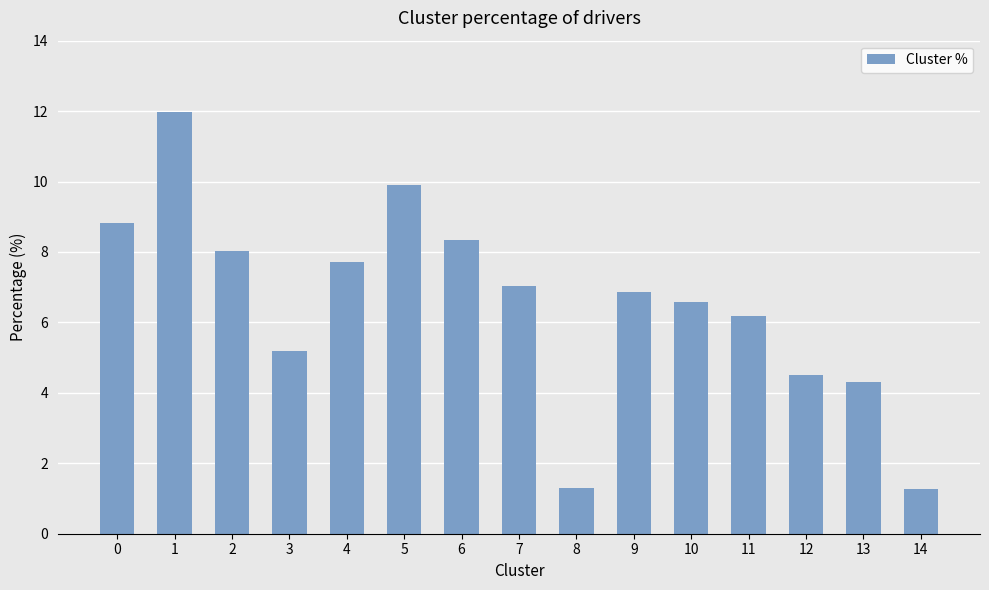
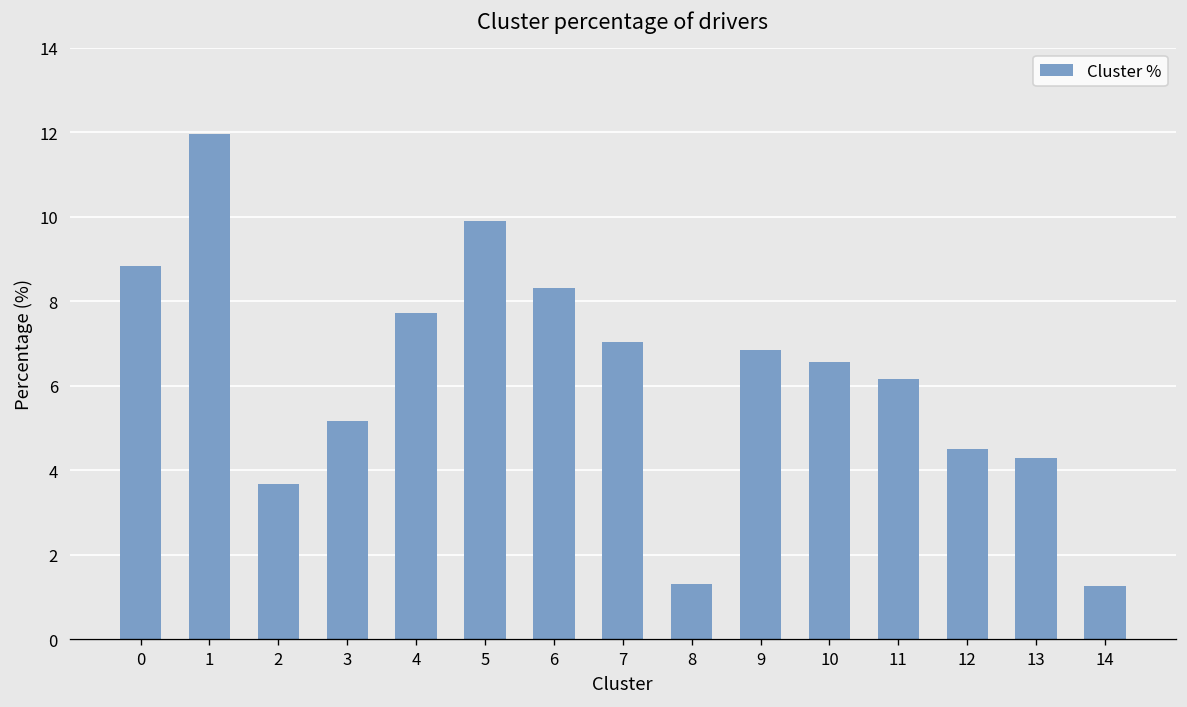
2: 8.0 -> 3.7
